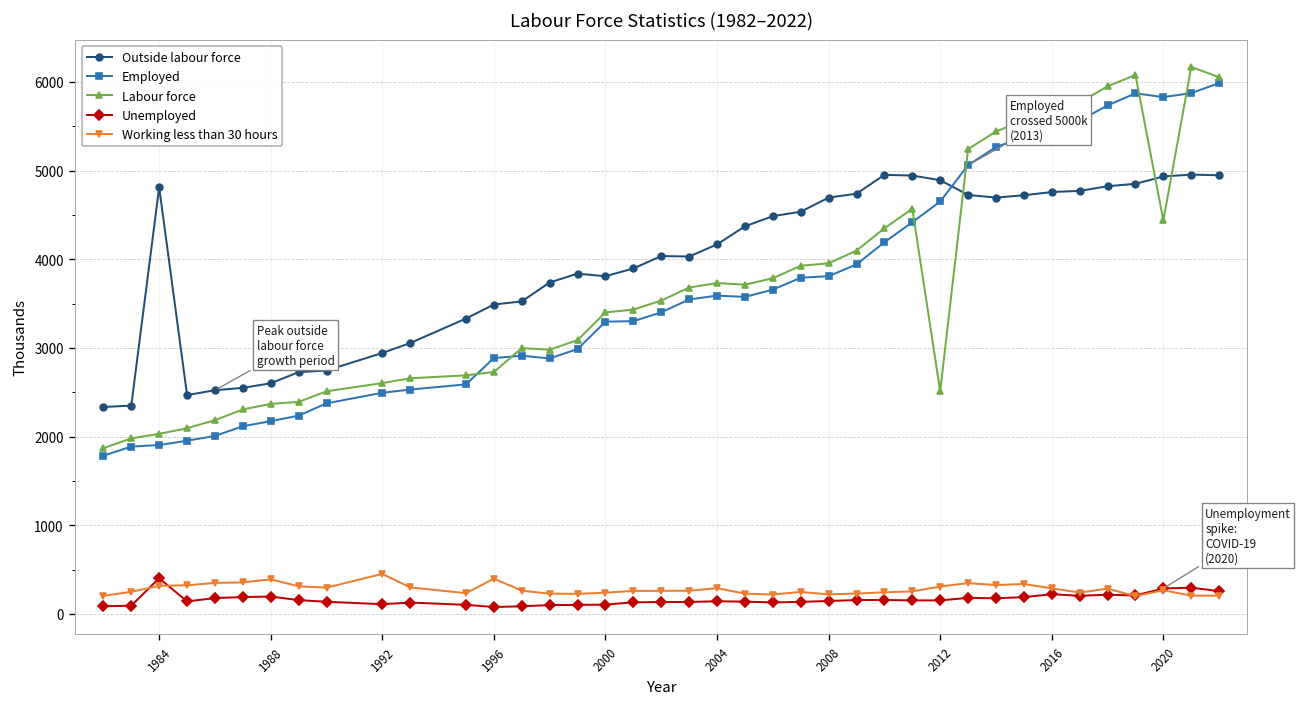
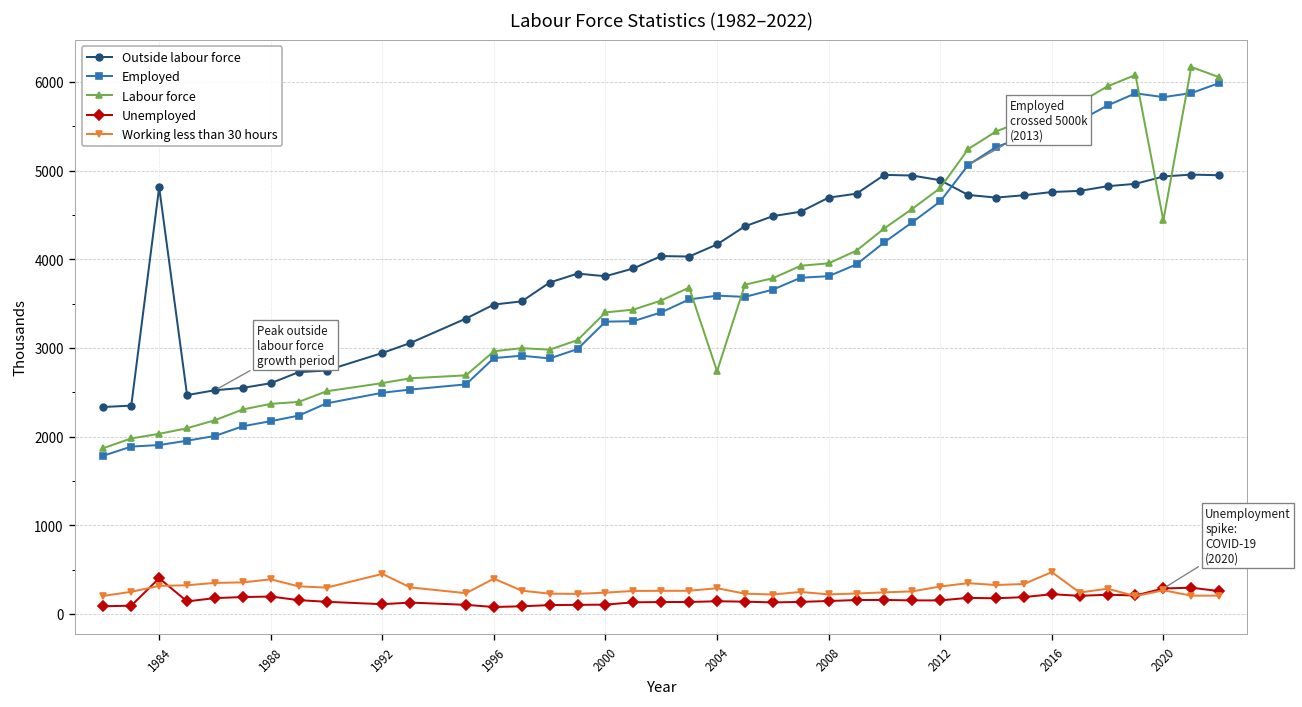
Labour force, 1996: 2700 -> 3000
Labour force, 2004: 3700 -> 2700
Labour force, 2012: 2500 -> 4800
Working less than 30 hours, 2016: 300 -> 500
